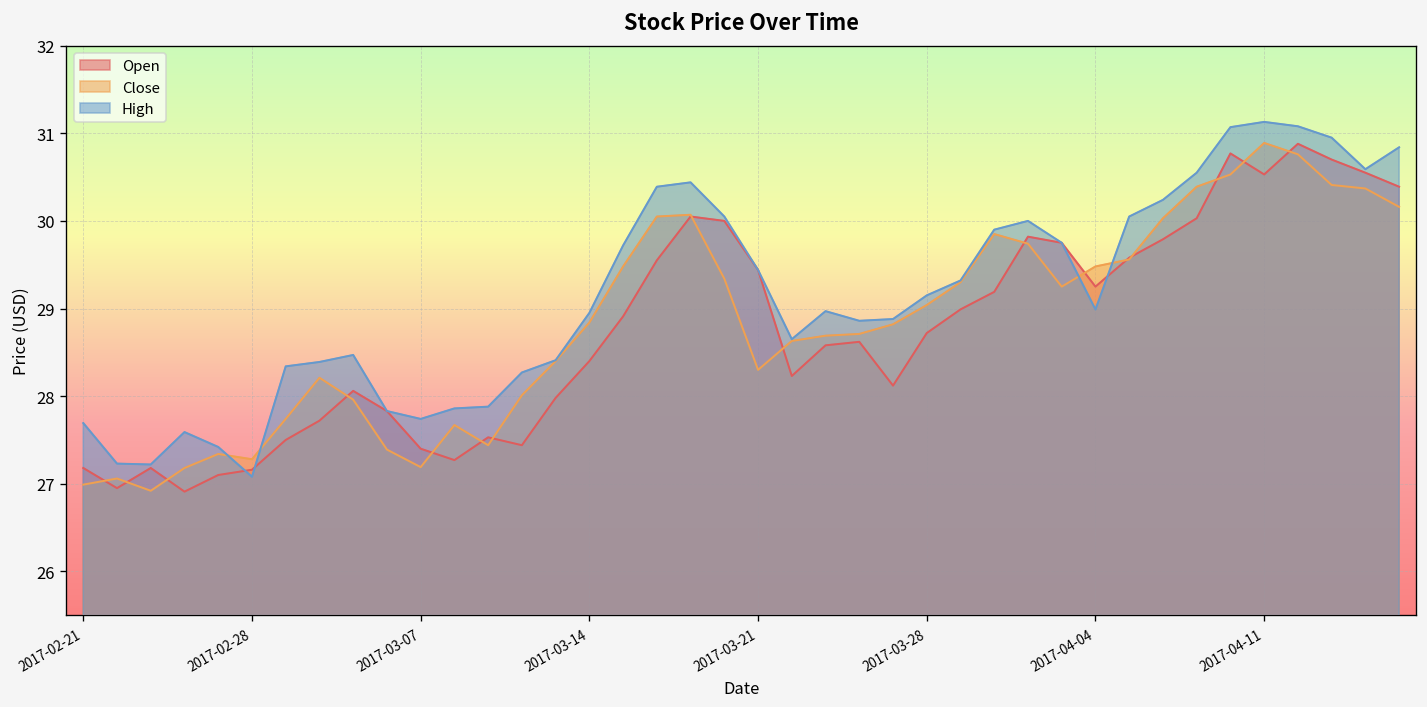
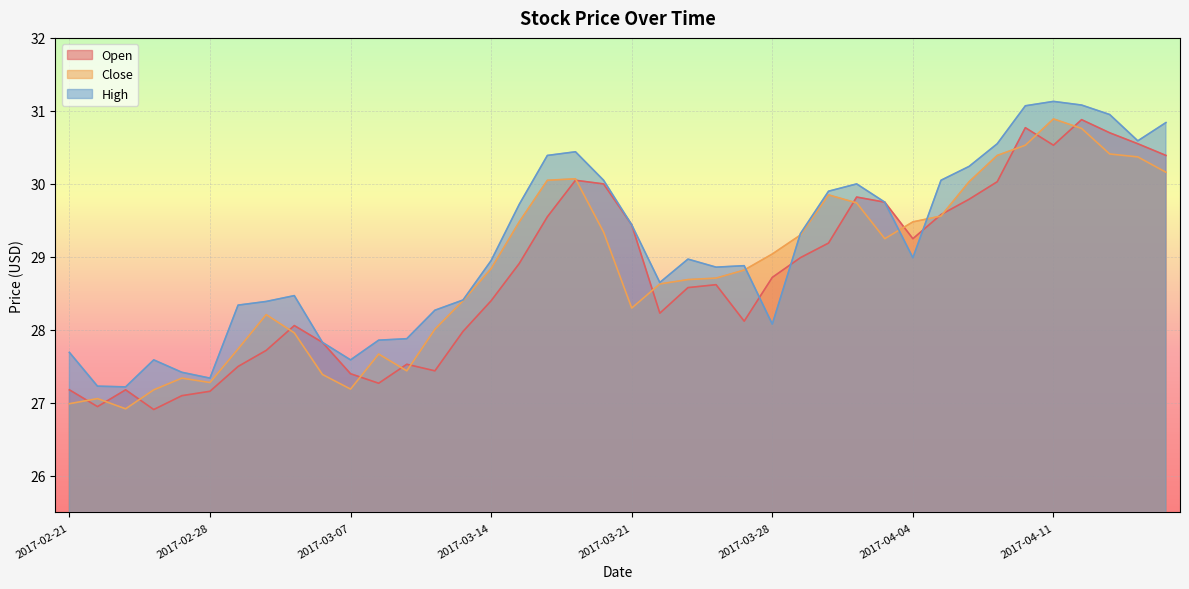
High, 2017-02-28: 27.1 -> 27.3
High, 2017-03-07: 27.7 -> 27.6
High, 2017-03-28: 29.2 -> 28.1
